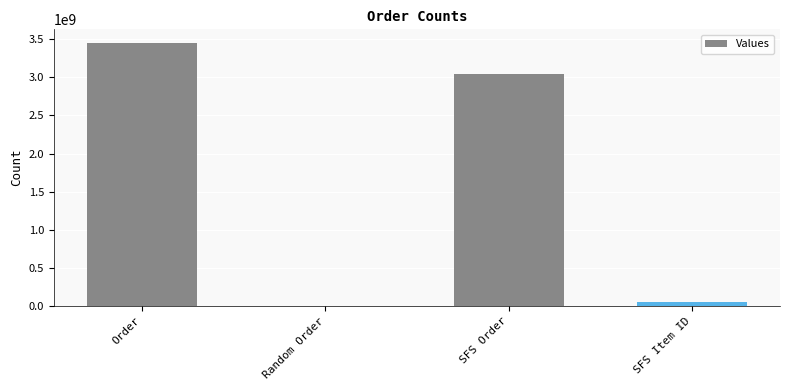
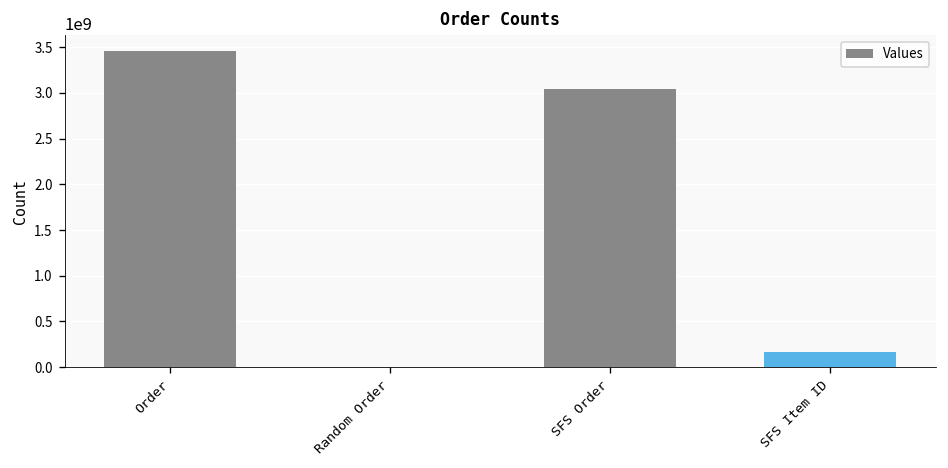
SFS Item ID: 100000000 -> 200000000
